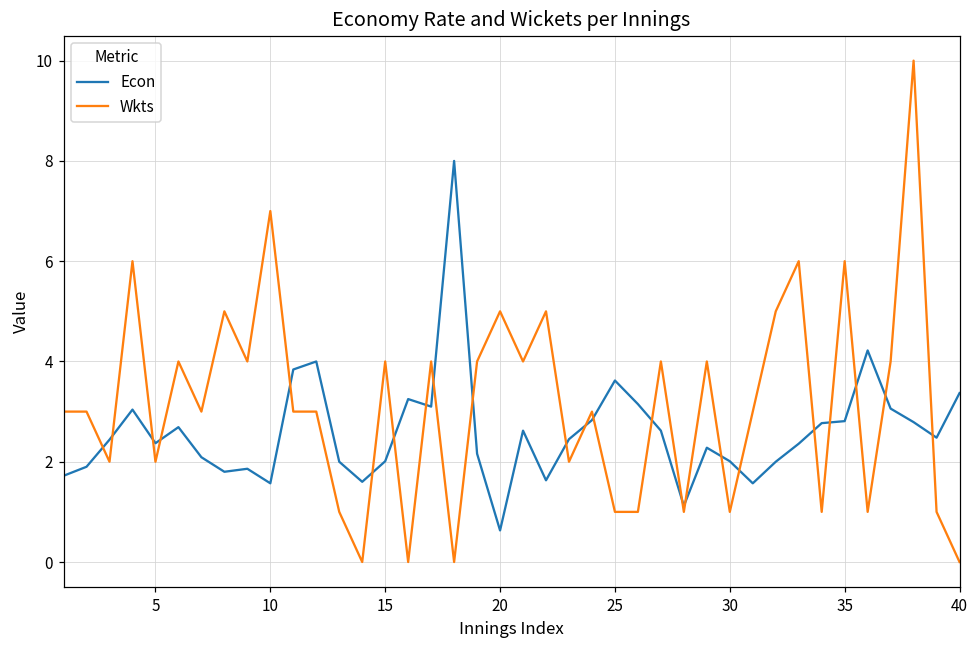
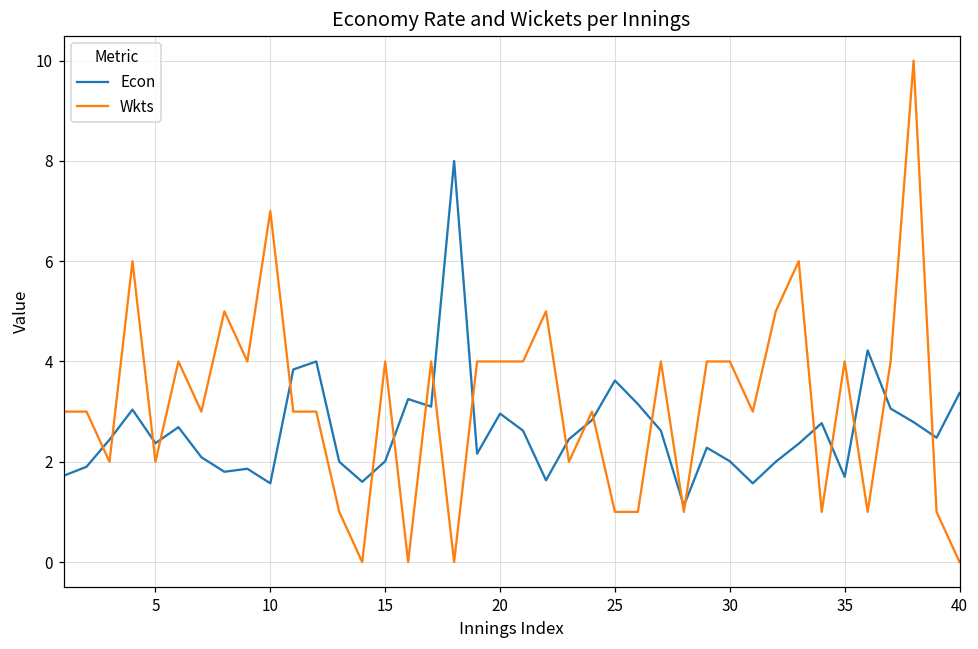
Econ, 20: 0.6 -> 3.0
Wkts, 20: 5 -> 4
Wkts, 30: 1 -> 4
Econ, 35: 2.8 -> 1.7
Wkts, 35: 6 -> 4
